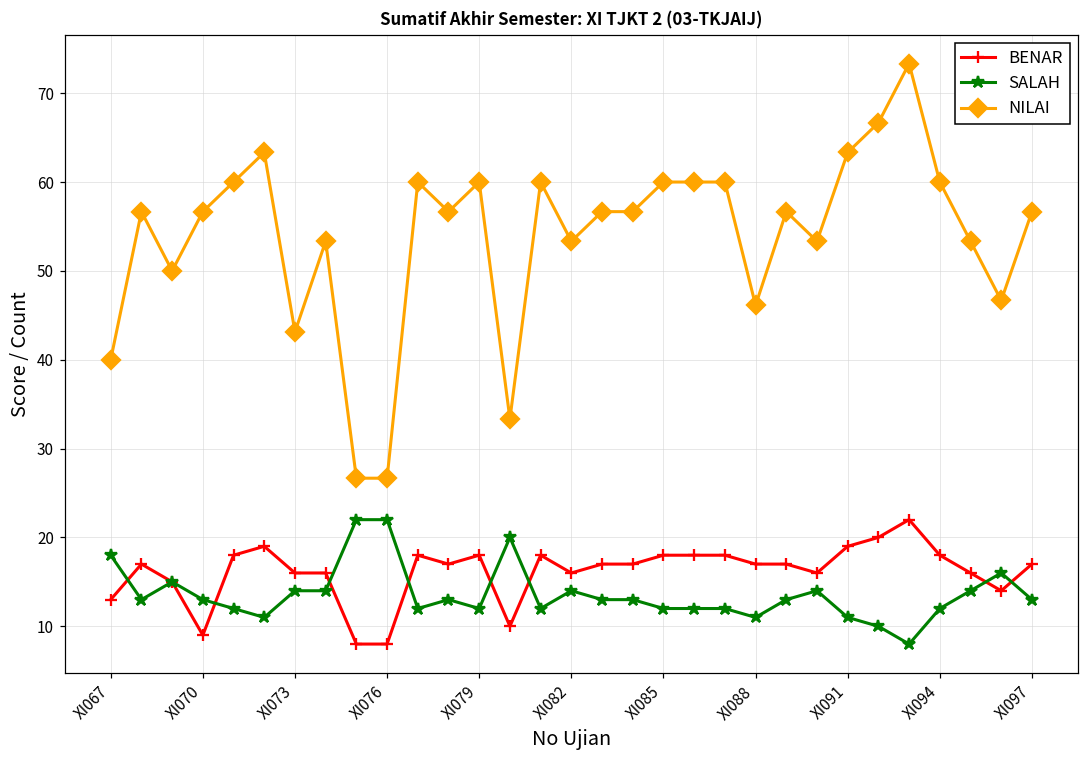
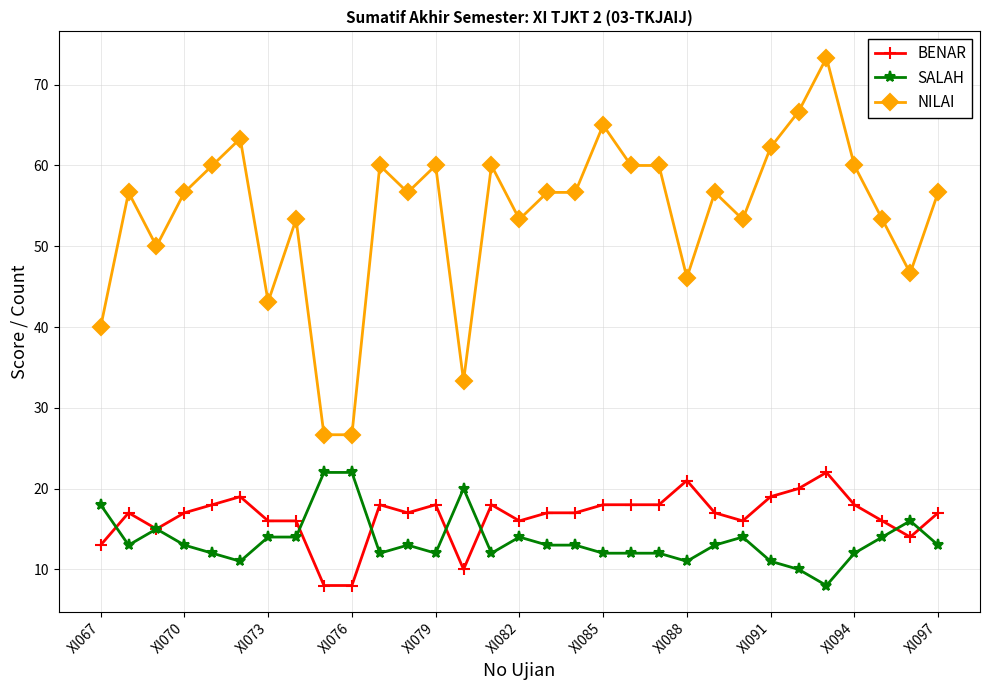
BENAR, XI070: 9 -> 17
NILAI, XI085: 60 -> 65
BENAR, XI088: 17 -> 21
NILAI, XI091: 63 -> 62
